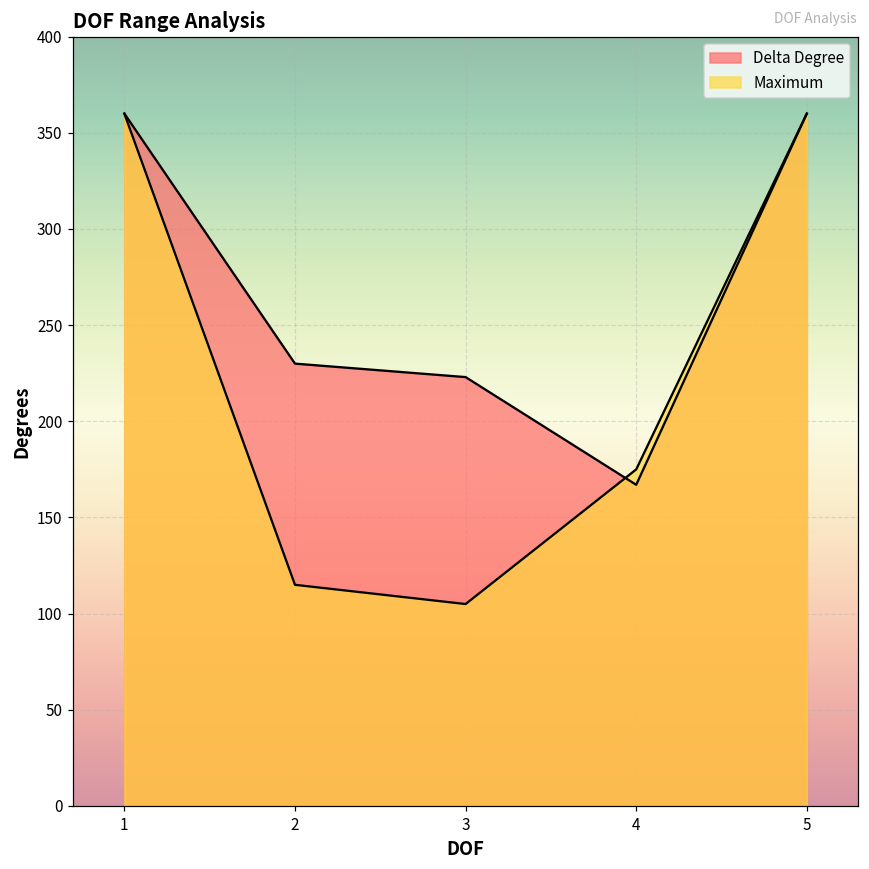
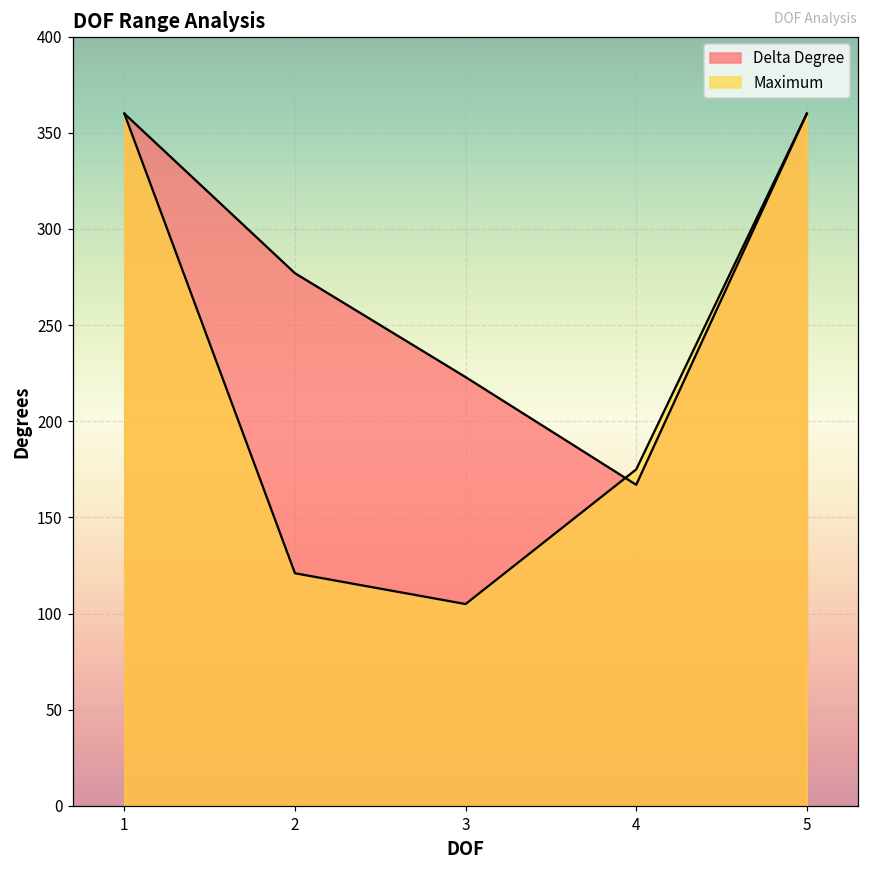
Delta Degree, 2: 230 -> 277
Maximum, 2: 115 -> 121
